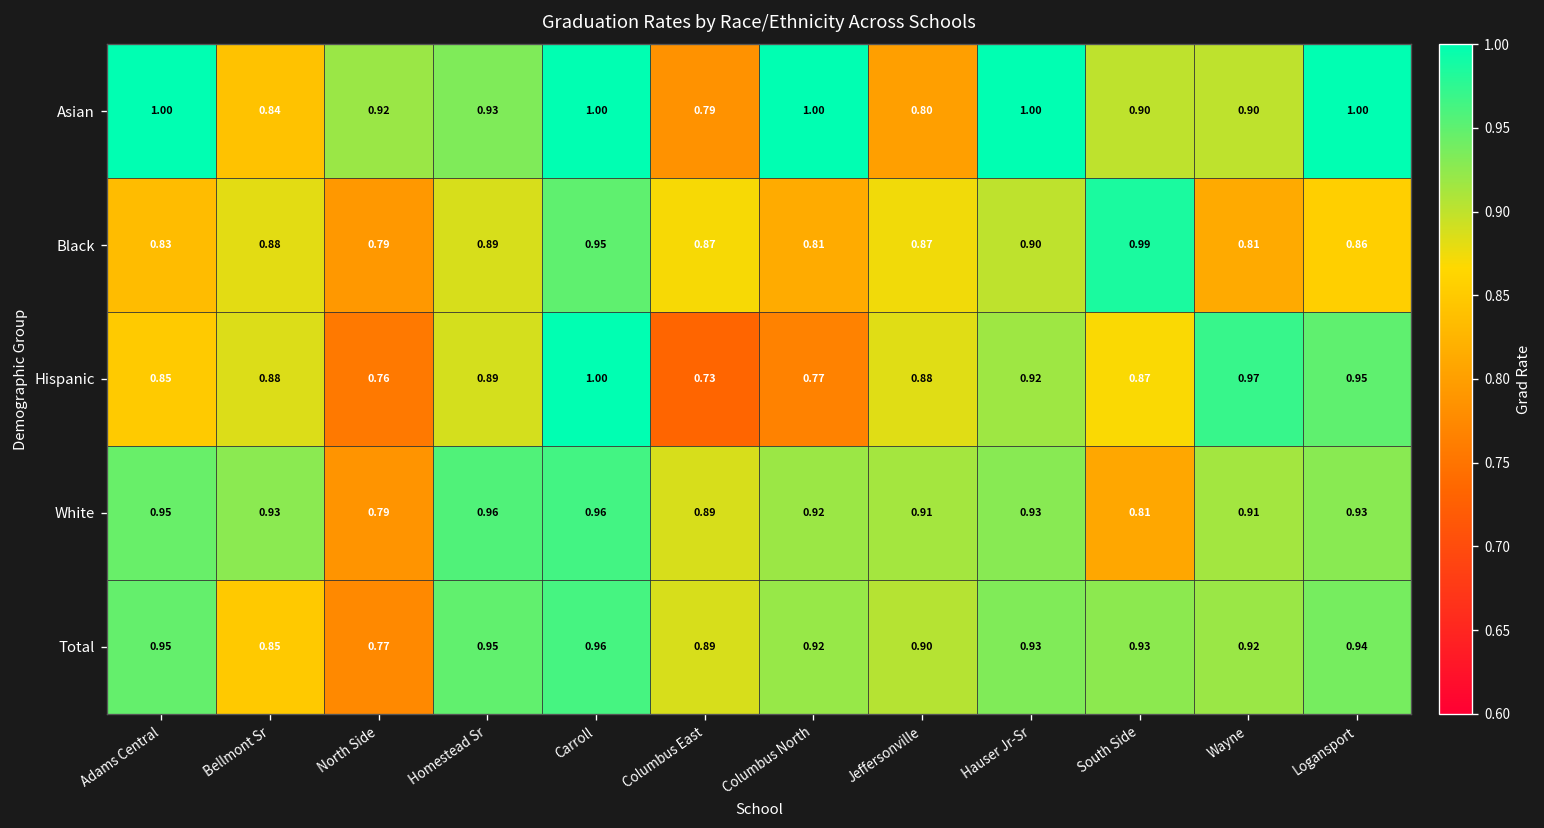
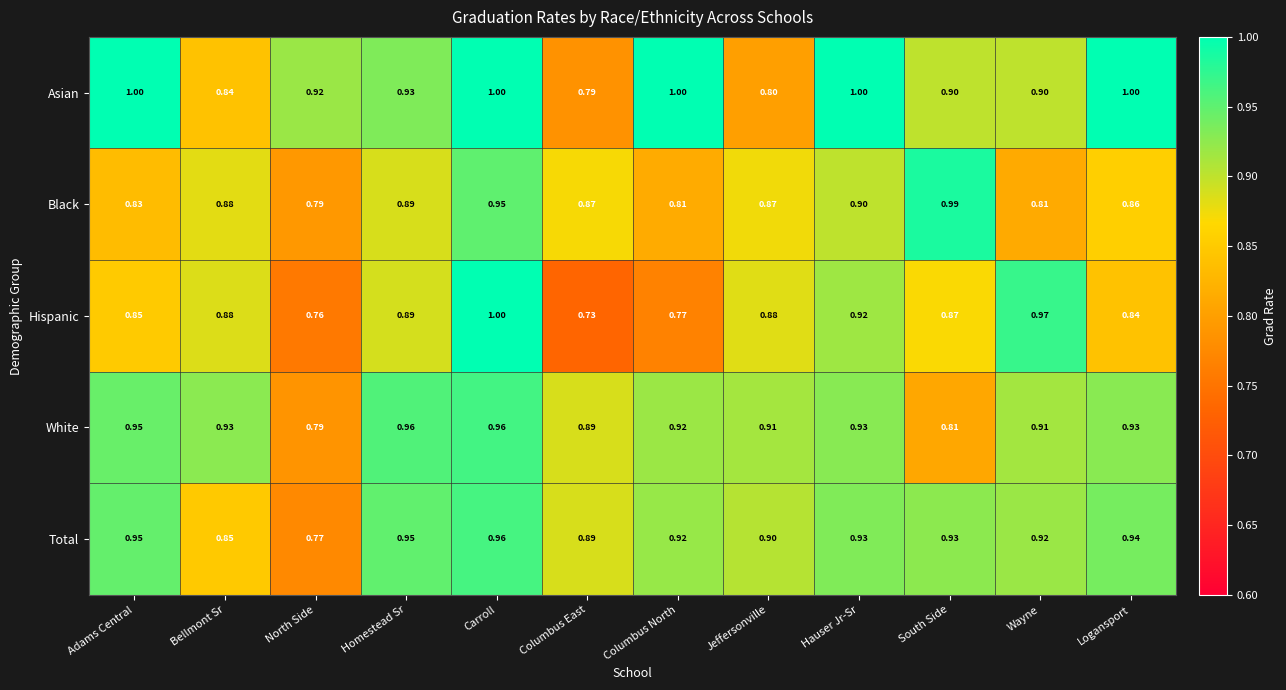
Hispanic, Logansport: 0.95 -> 0.84
